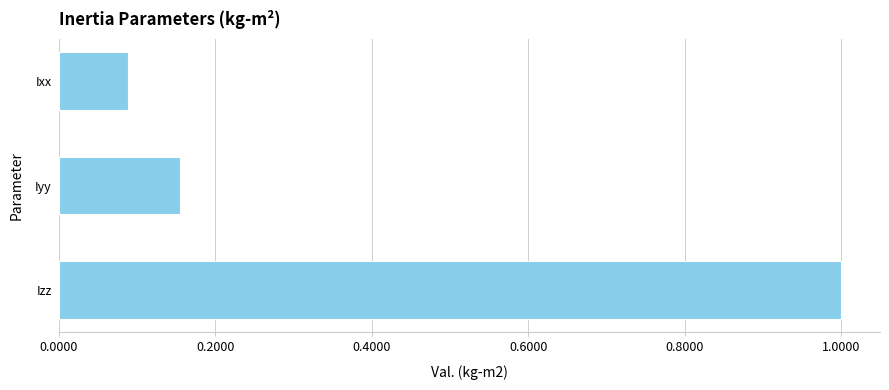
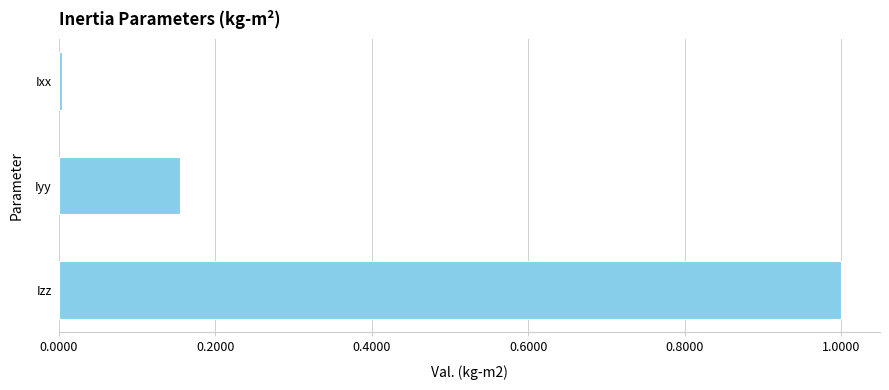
Ixx: 0.09 -> 0.00
